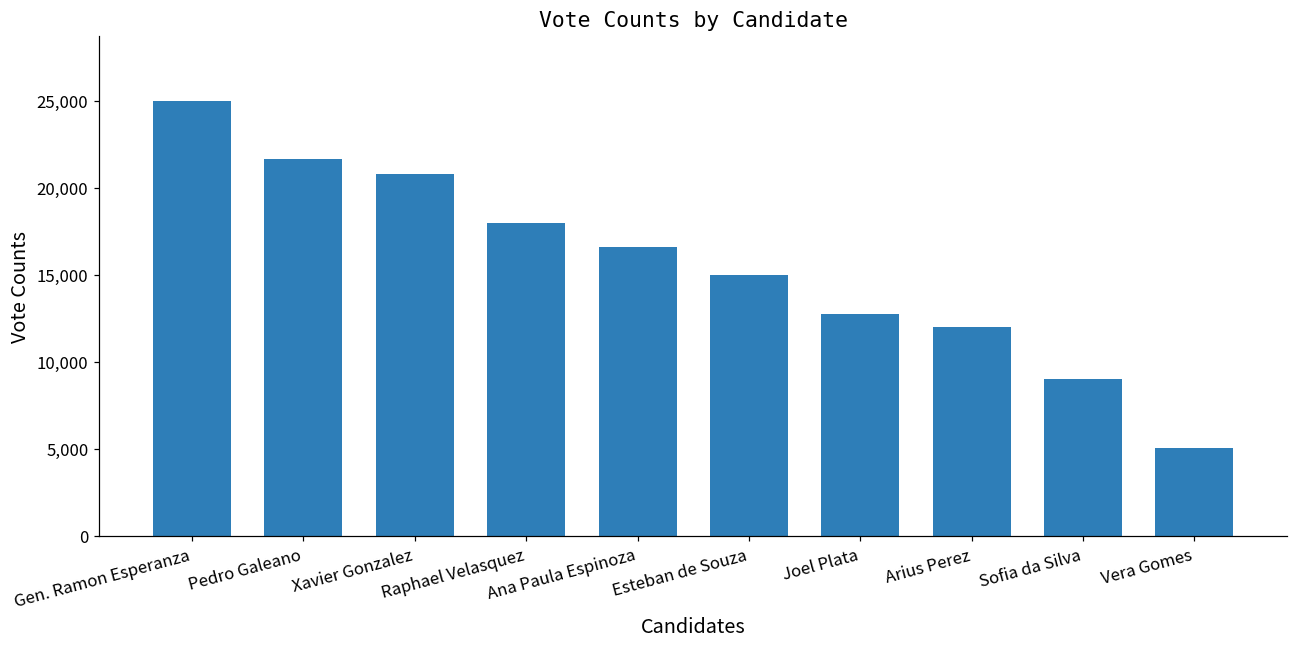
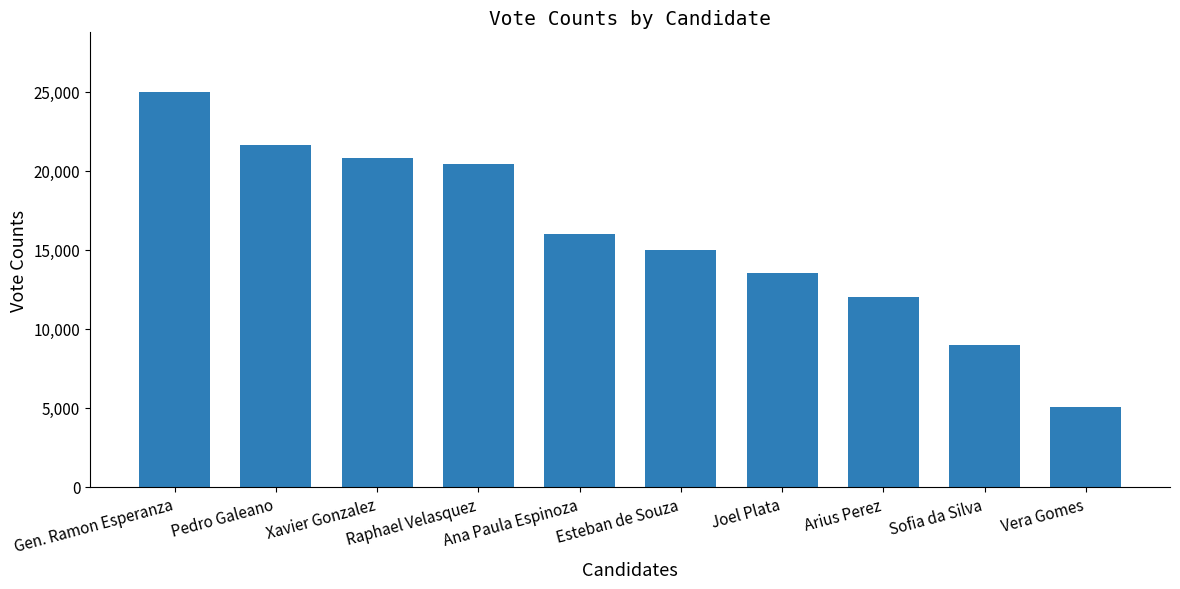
Raphael Velasquez: 18,000 -> 20,400
Ana Paula Espinoza: 16,600 -> 16,000
Joel Plata: 12,800 -> 13,500
